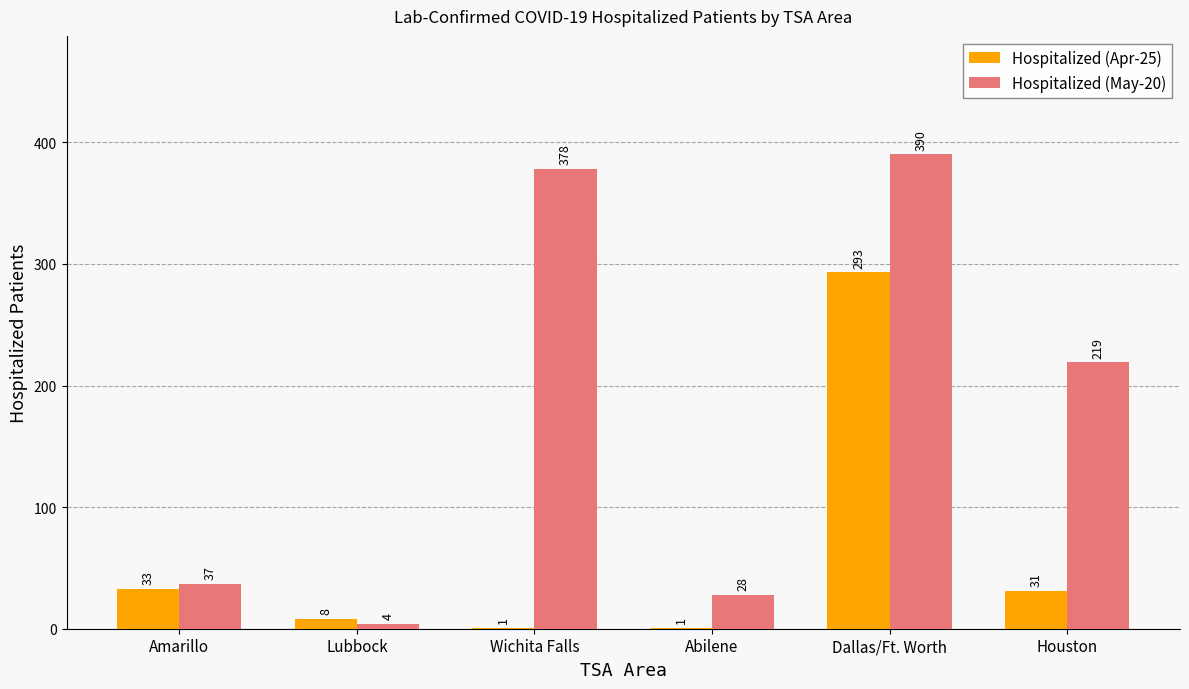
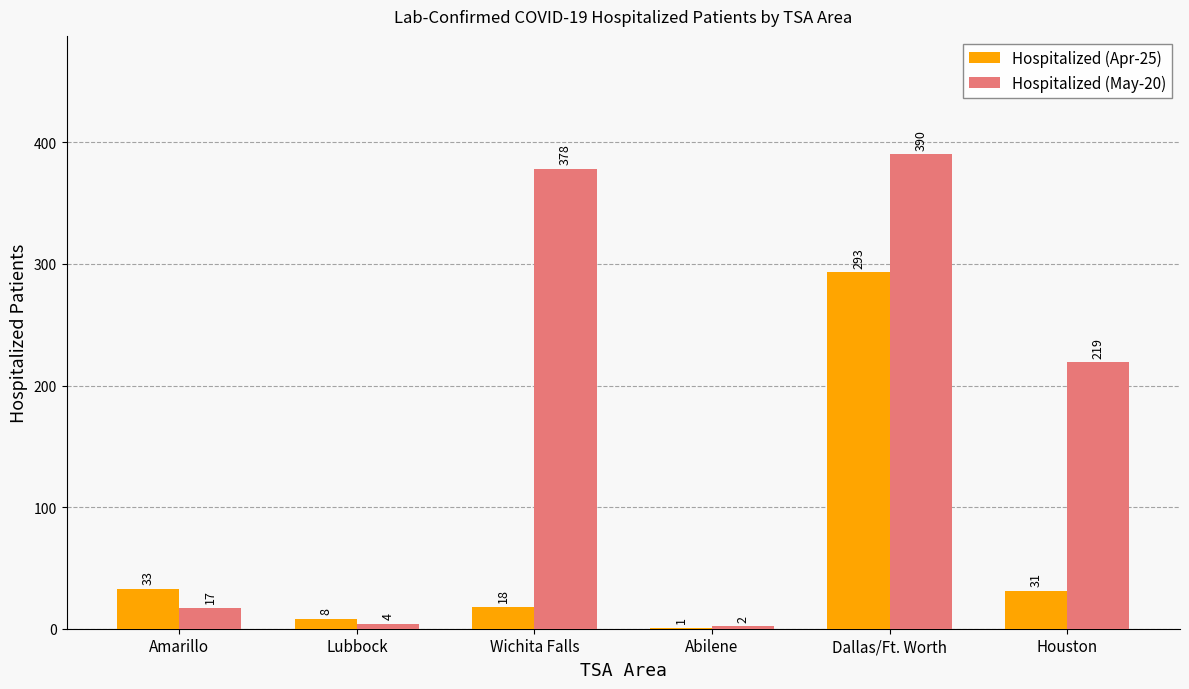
Hospitalized (May-20), Amarillo: 37 -> 17
Hospitalized (Apr-25), Wichita Falls: 1 -> 18
Hospitalized (May-20), Abilene: 28 -> 2
